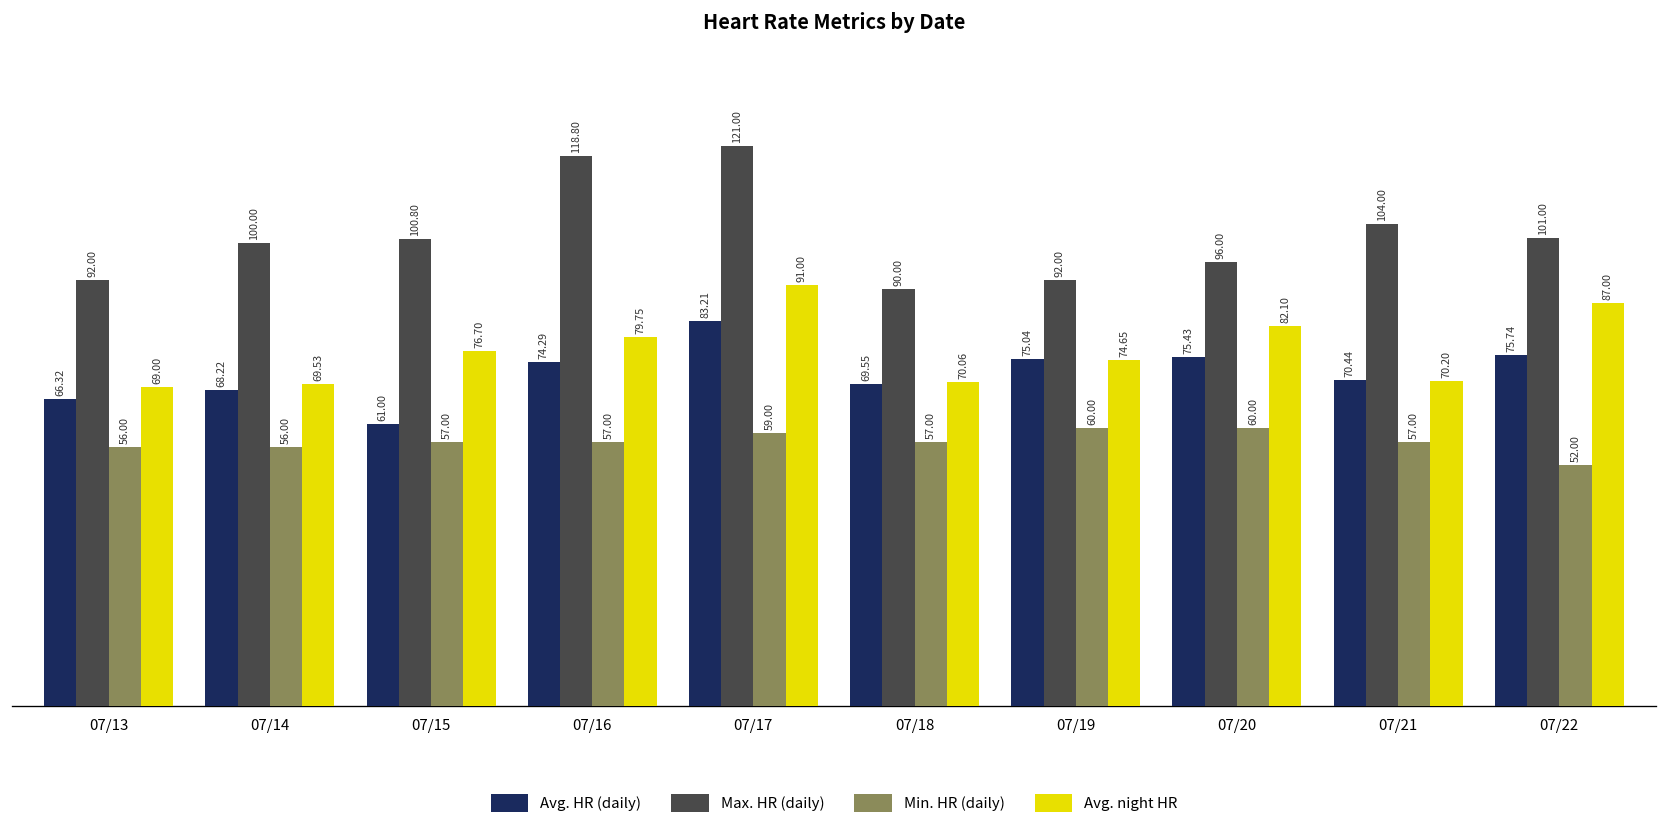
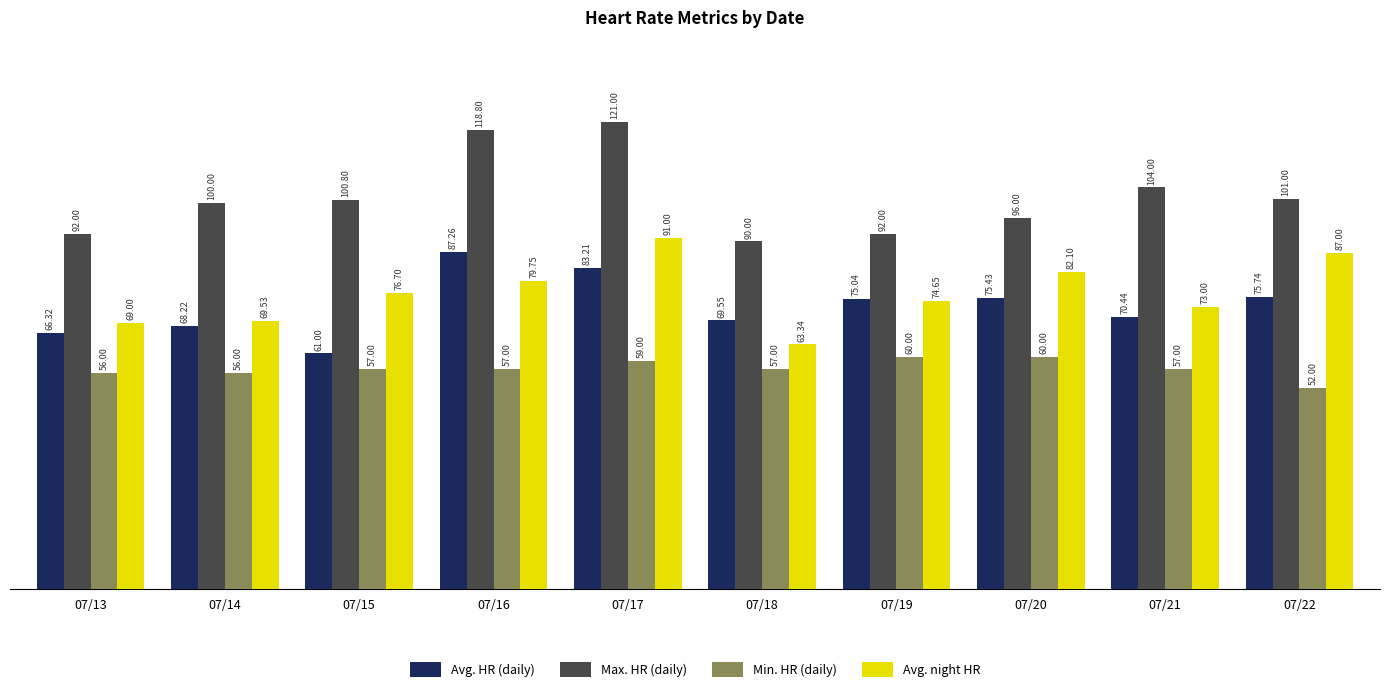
Avg. HR (daily), 07/16: 74.29 -> 87.26
Avg. night HR, 07/18: 70.06 -> 63.34
Avg. night HR, 07/21: 70.20 -> 73.00
